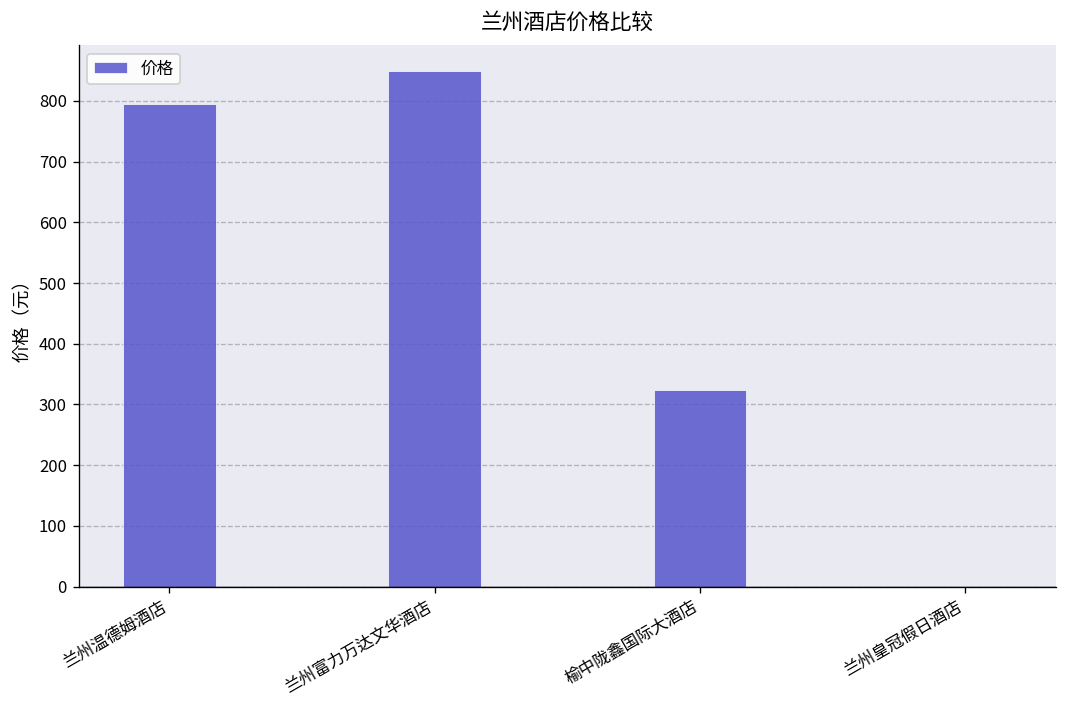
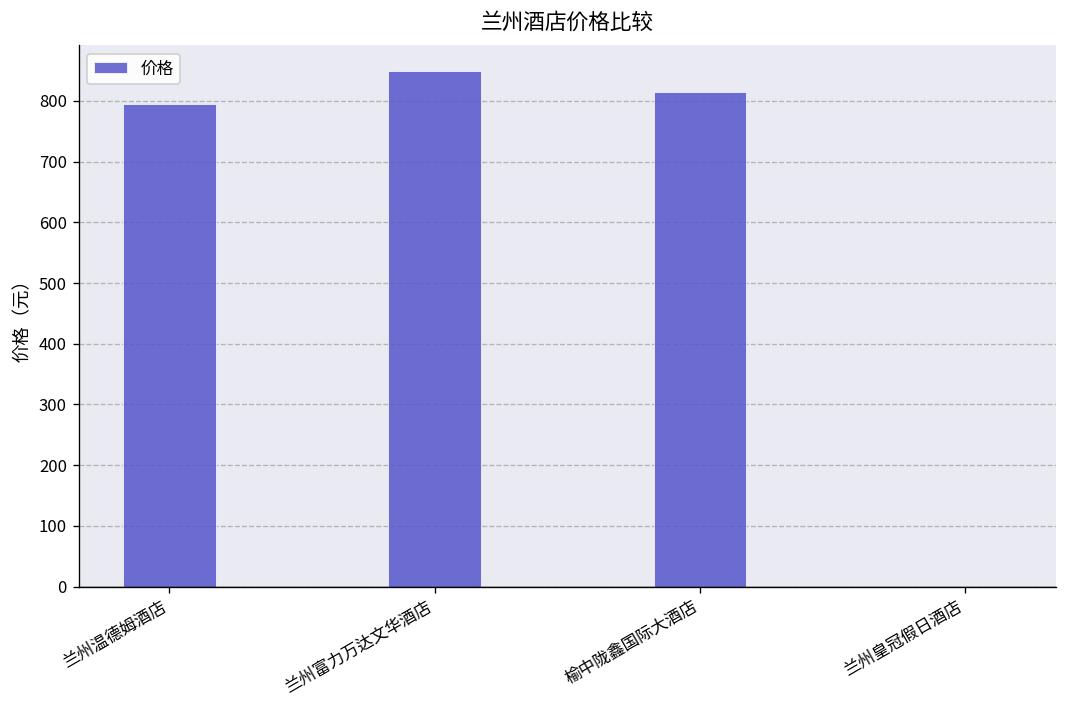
榆中陇鑫国际大酒店: 320 -> 820
